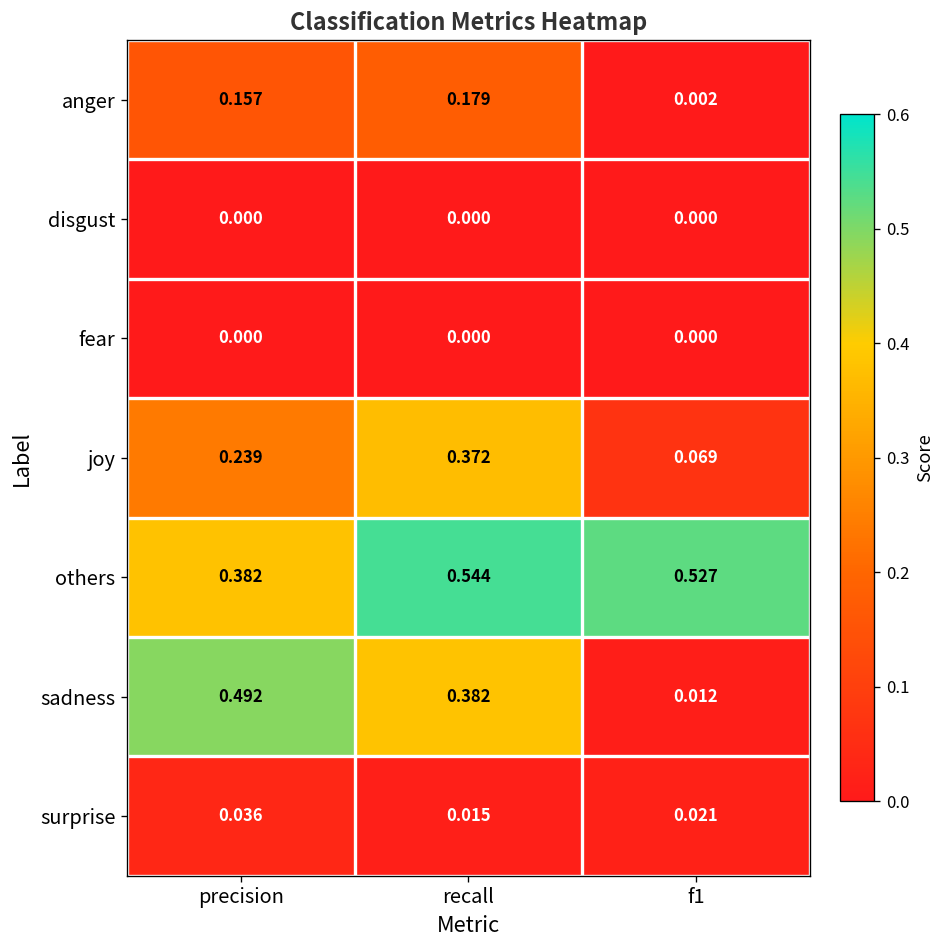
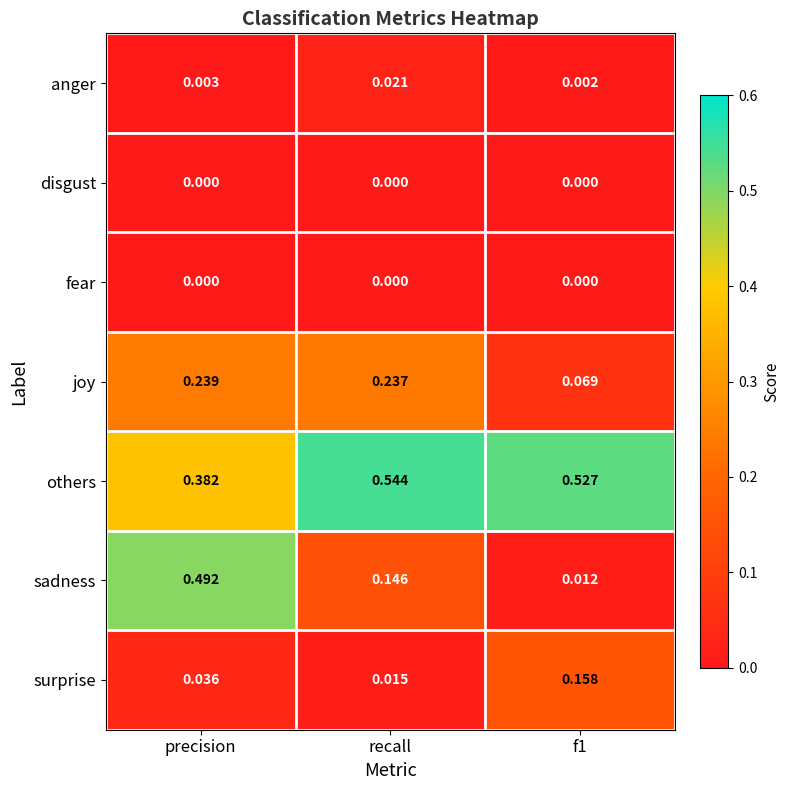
anger, precision: 0.157 -> 0.003
anger, recall: 0.179 -> 0.021
joy, recall: 0.372 -> 0.237
sadness, recall: 0.382 -> 0.146
surprise, f1: 0.021 -> 0.158
